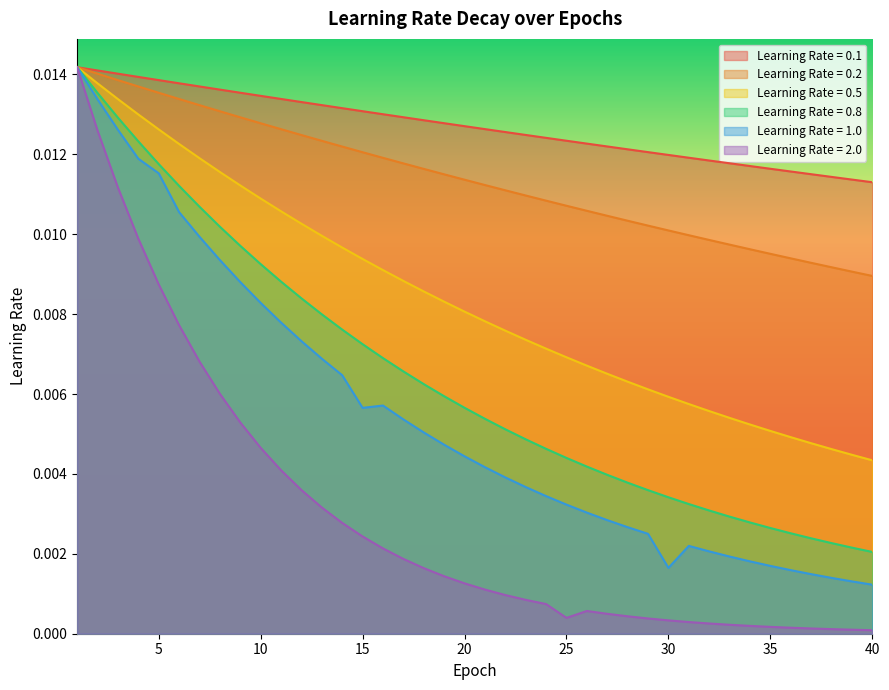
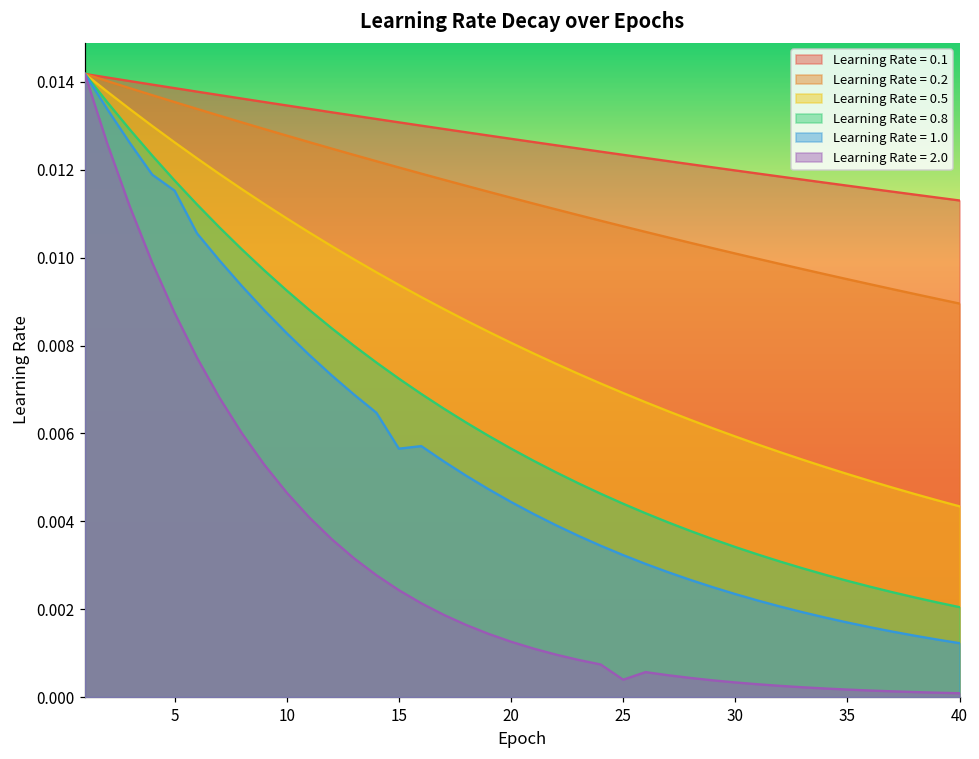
Learning Rate = 1.0, 30: 0.0016 -> 0.0023
